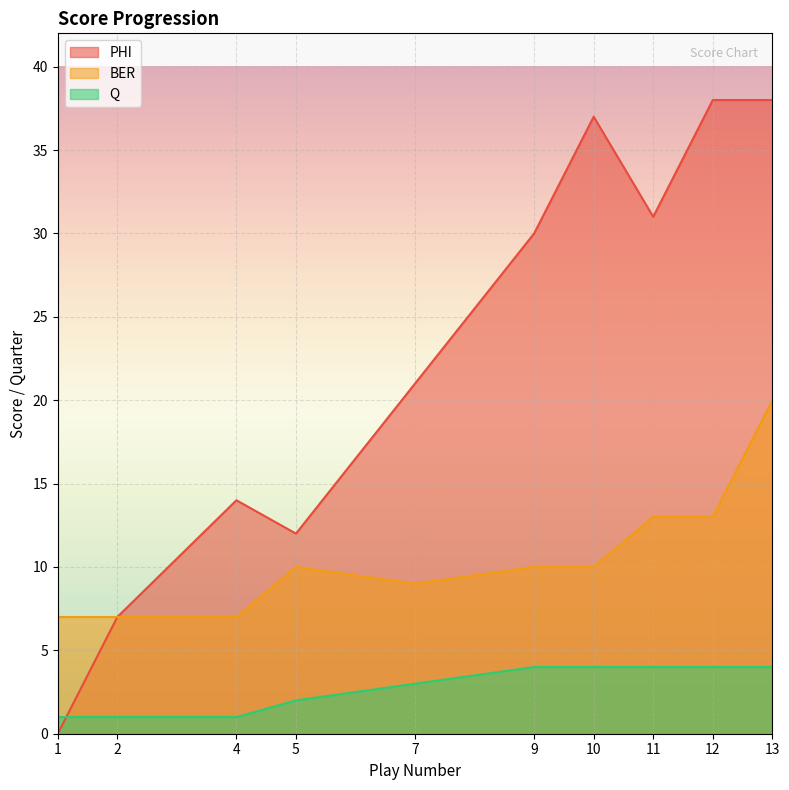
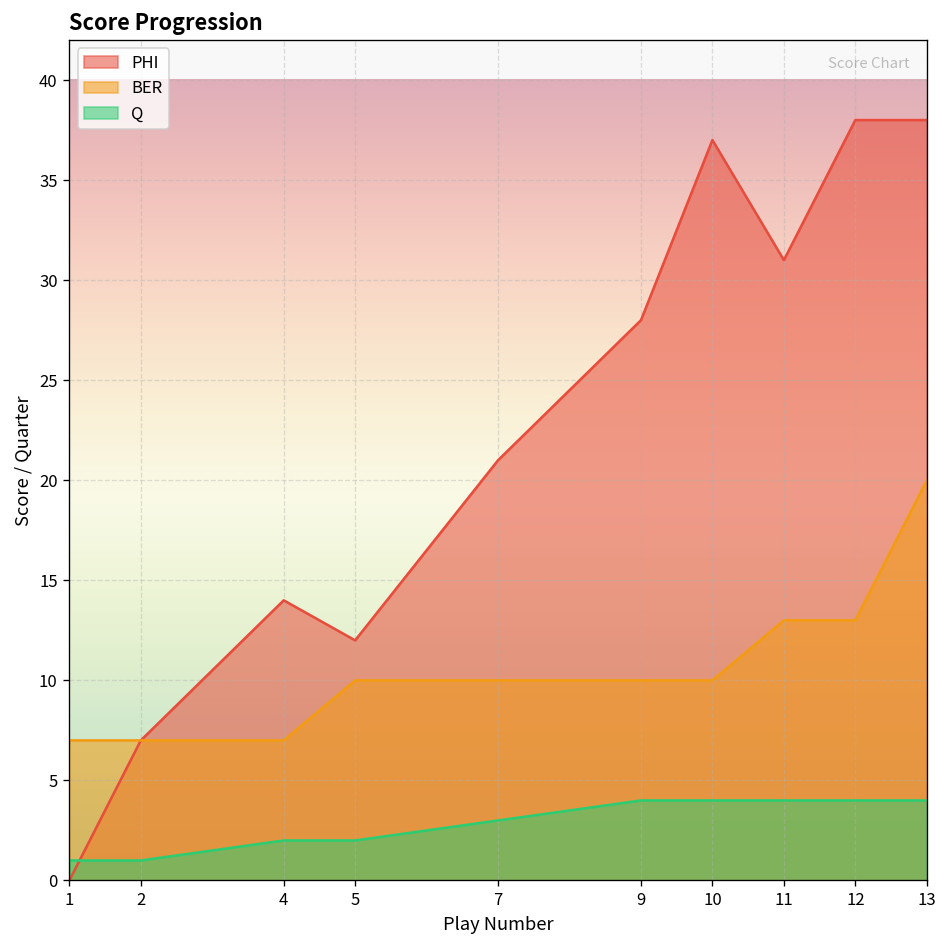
Q, 4: 1 -> 2
BER, 7: 9 -> 10
PHI, 9: 30 -> 28
